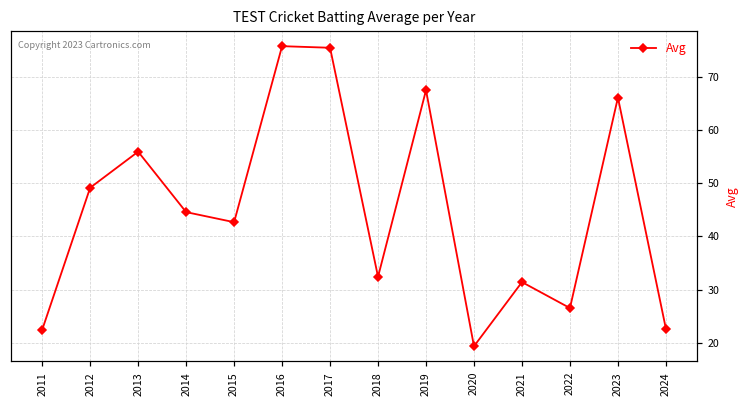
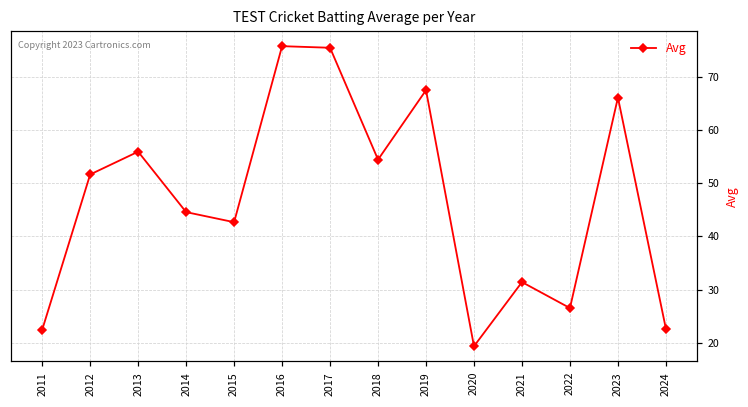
2012: 49 -> 52
2018: 32 -> 55
